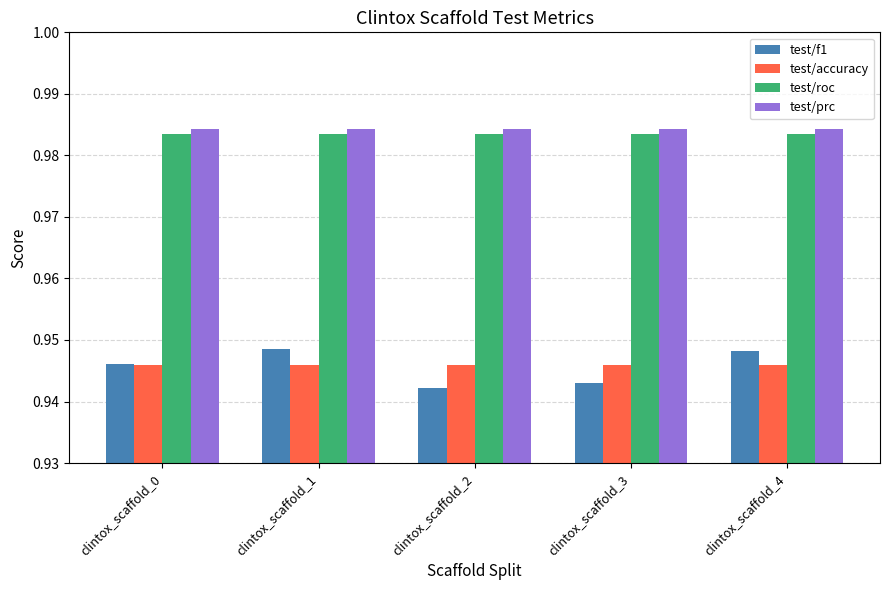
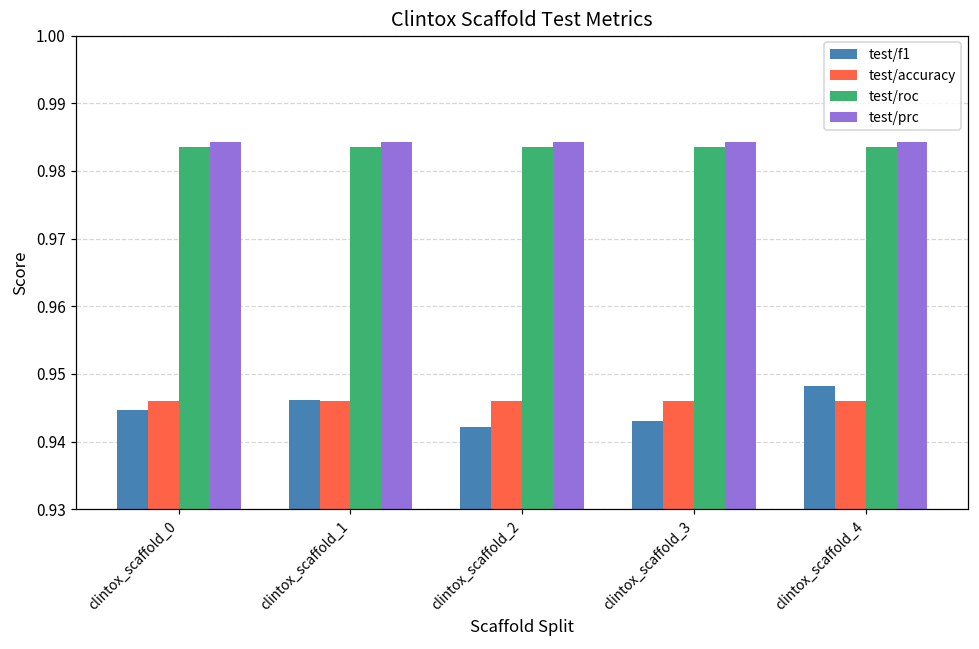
test/f1, clintox_scaffold_0: 0.946 -> 0.945
test/f1, clintox_scaffold_1: 0.949 -> 0.946
